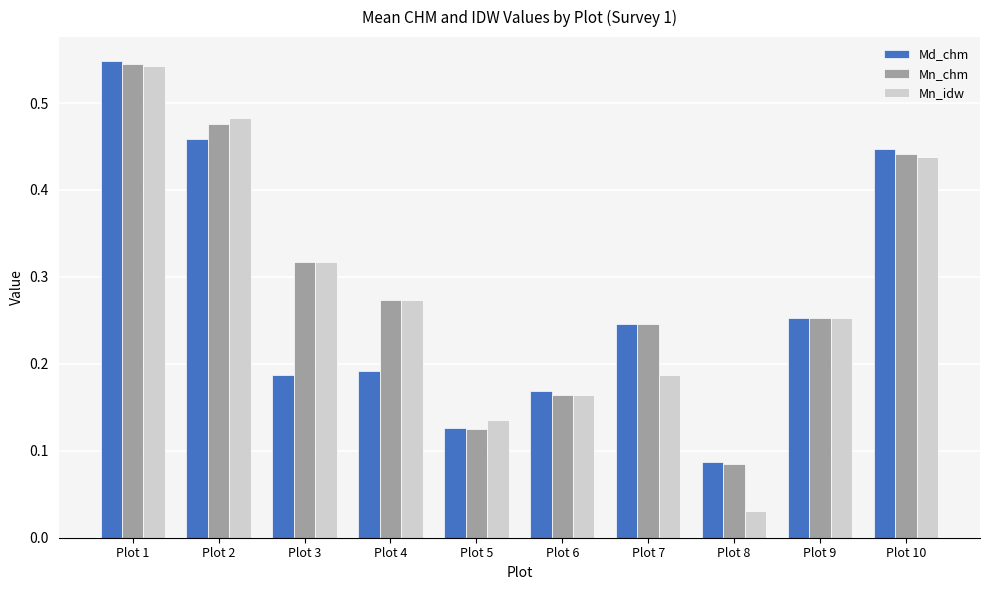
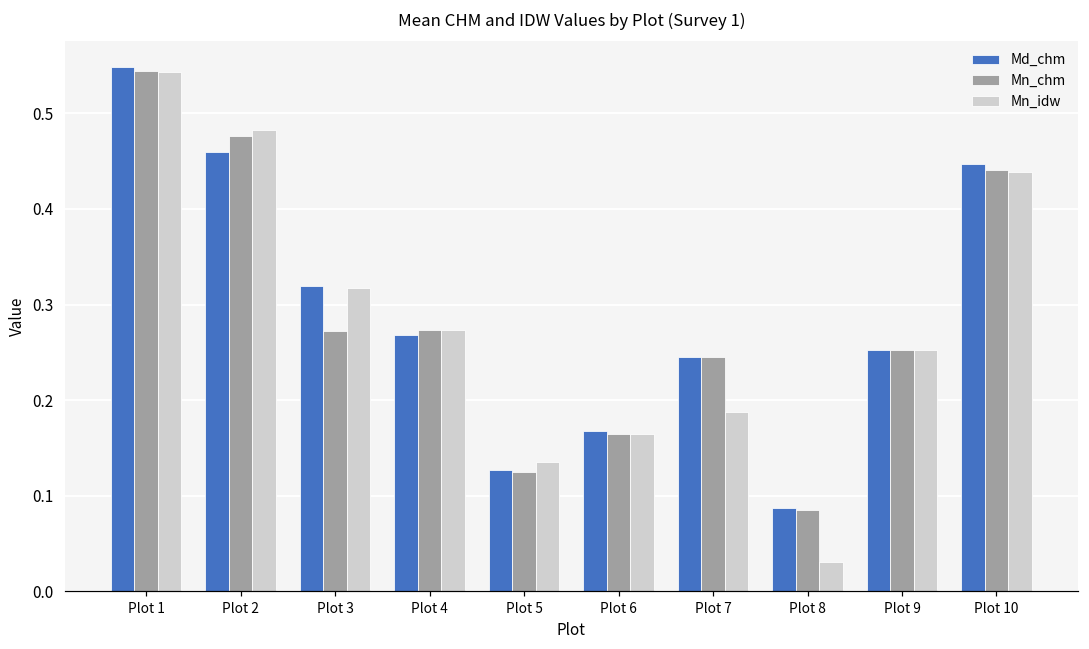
Md_chm, Plot 3: 0.19 -> 0.32
Mn_chm, Plot 3: 0.32 -> 0.27
Md_chm, Plot 4: 0.19 -> 0.27
